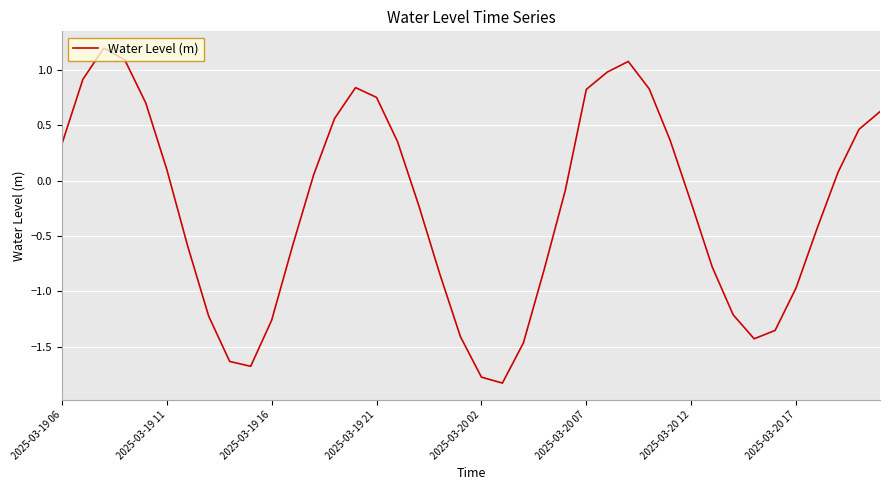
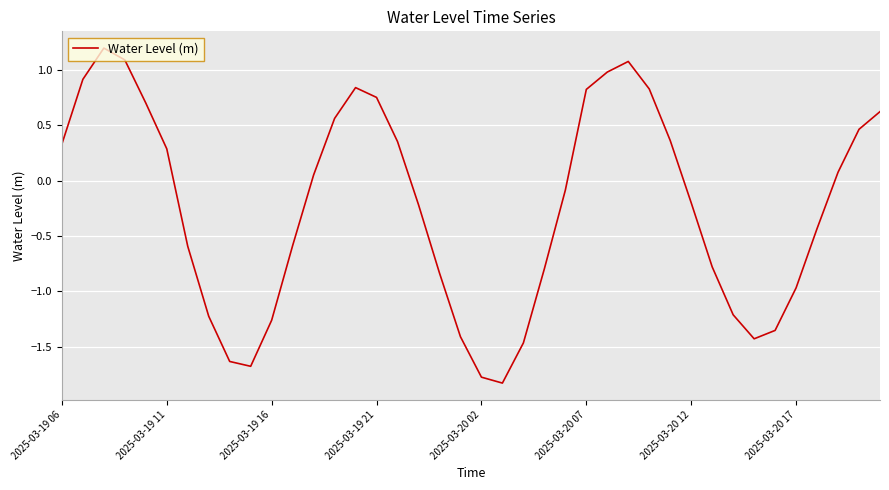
2025-03-19 11: 0.10 -> 0.29
